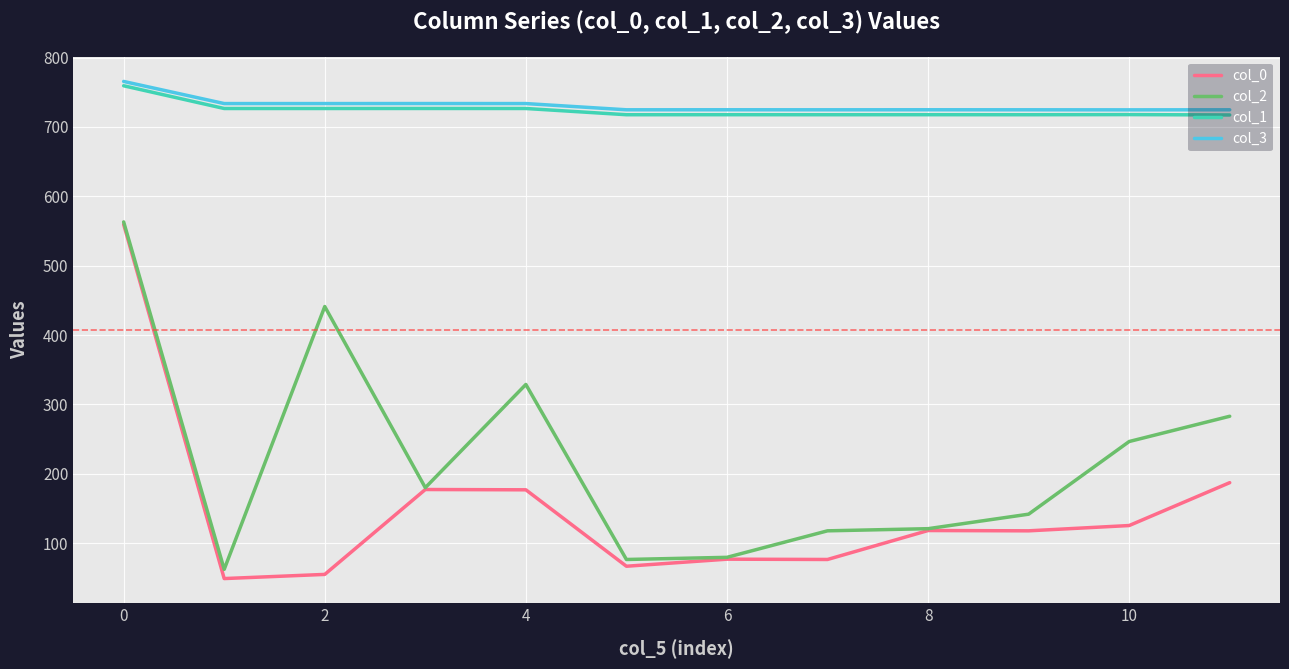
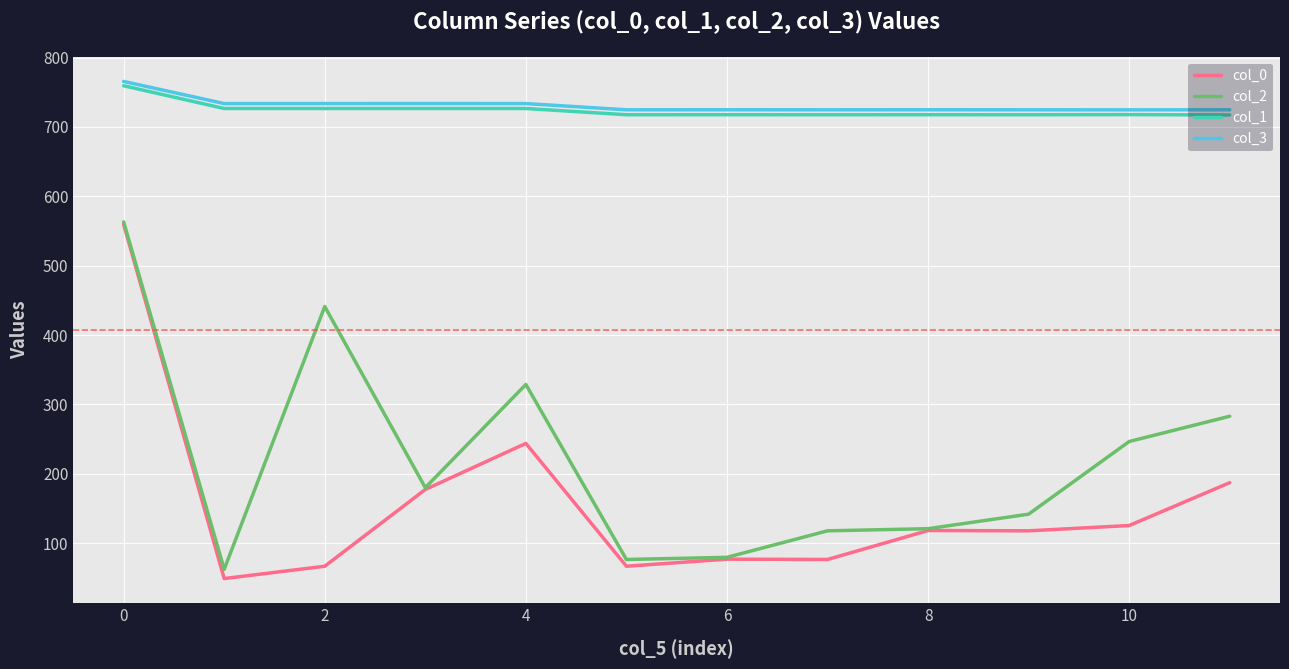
col_0, 2: 50 -> 70
col_0, 4: 180 -> 240
